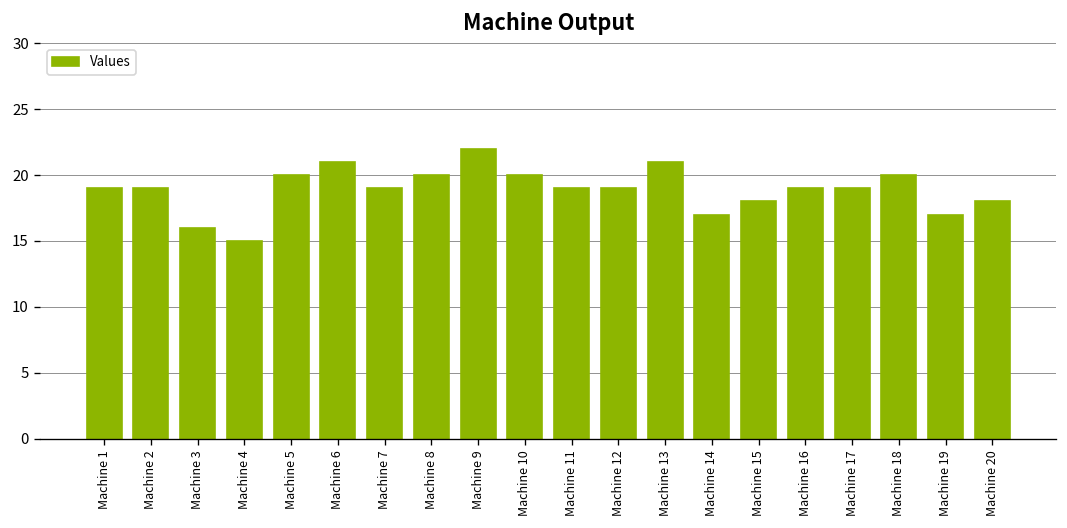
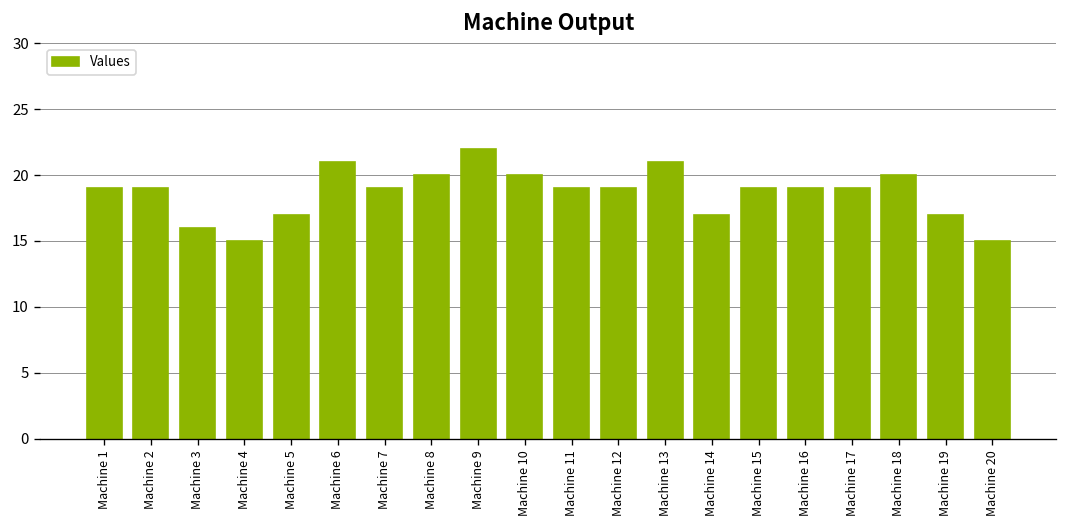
Machine 5: 20 -> 17
Machine 15: 18 -> 19
Machine 20: 18 -> 15
